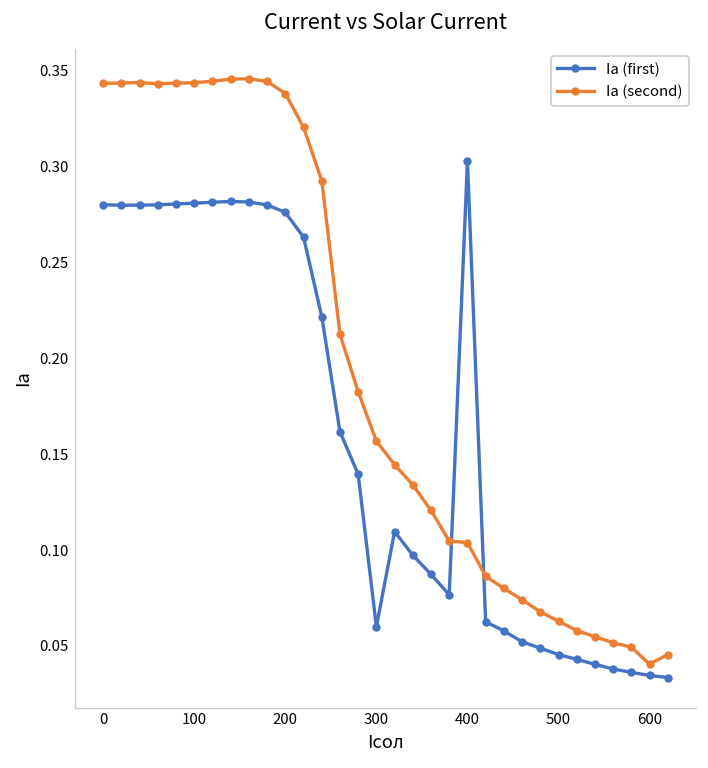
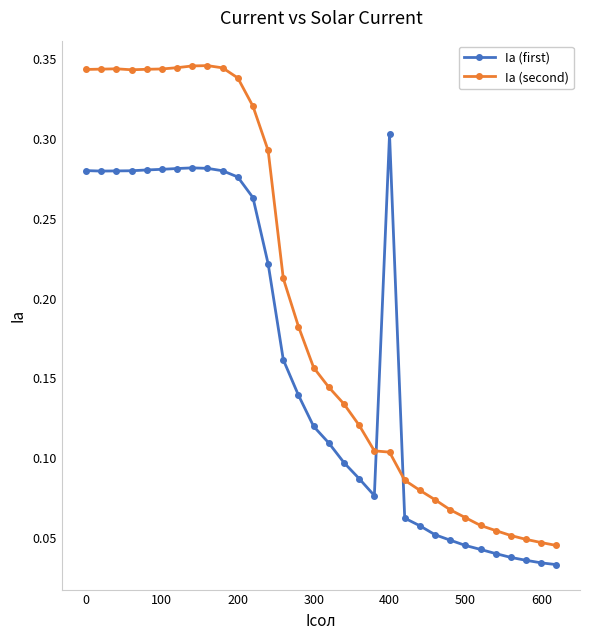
Ia (first), 300: 0.06 -> 0.12
Ia (second), 600: 0.041 -> 0.047
